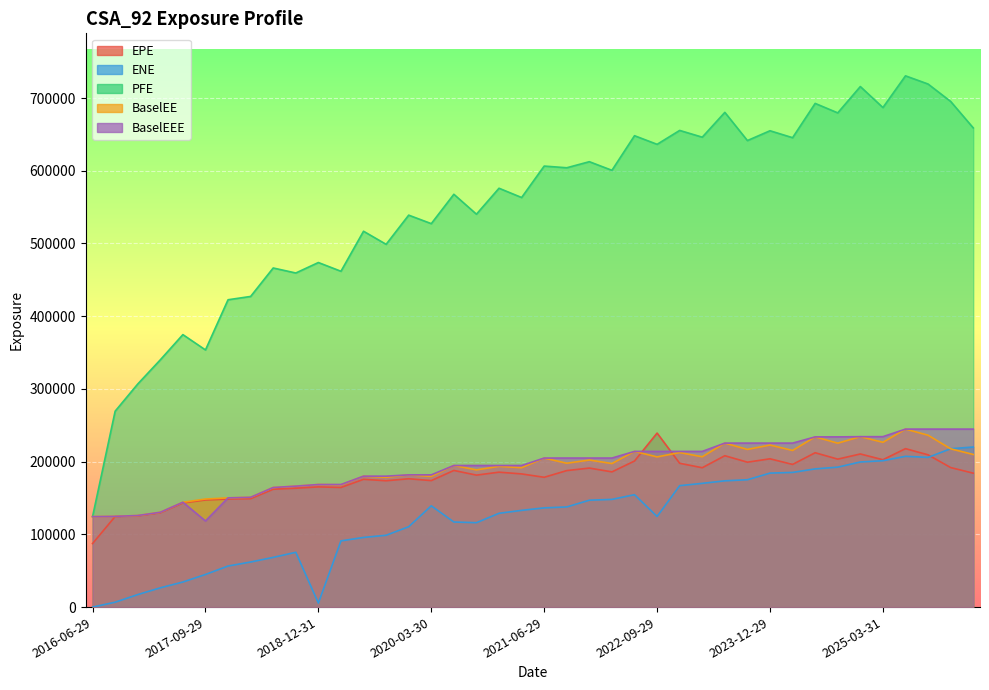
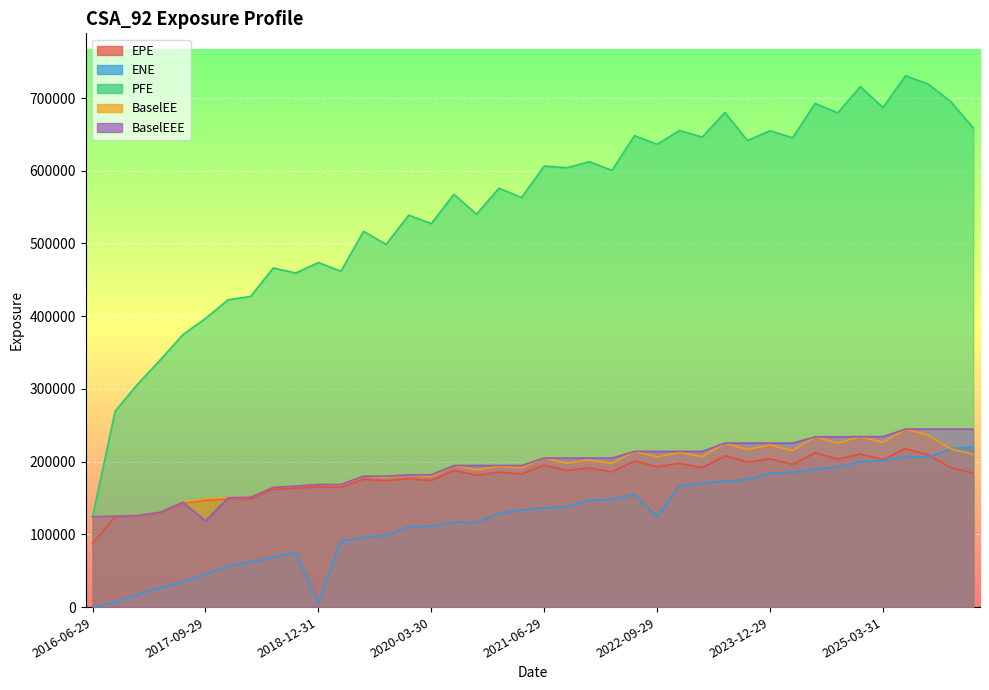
PFE, 2017-09-29: 350000 -> 400000
ENE, 2020-03-30: 140000 -> 110000
EPE, 2021-06-29: 180000 -> 200000
EPE, 2022-09-29: 240000 -> 190000
